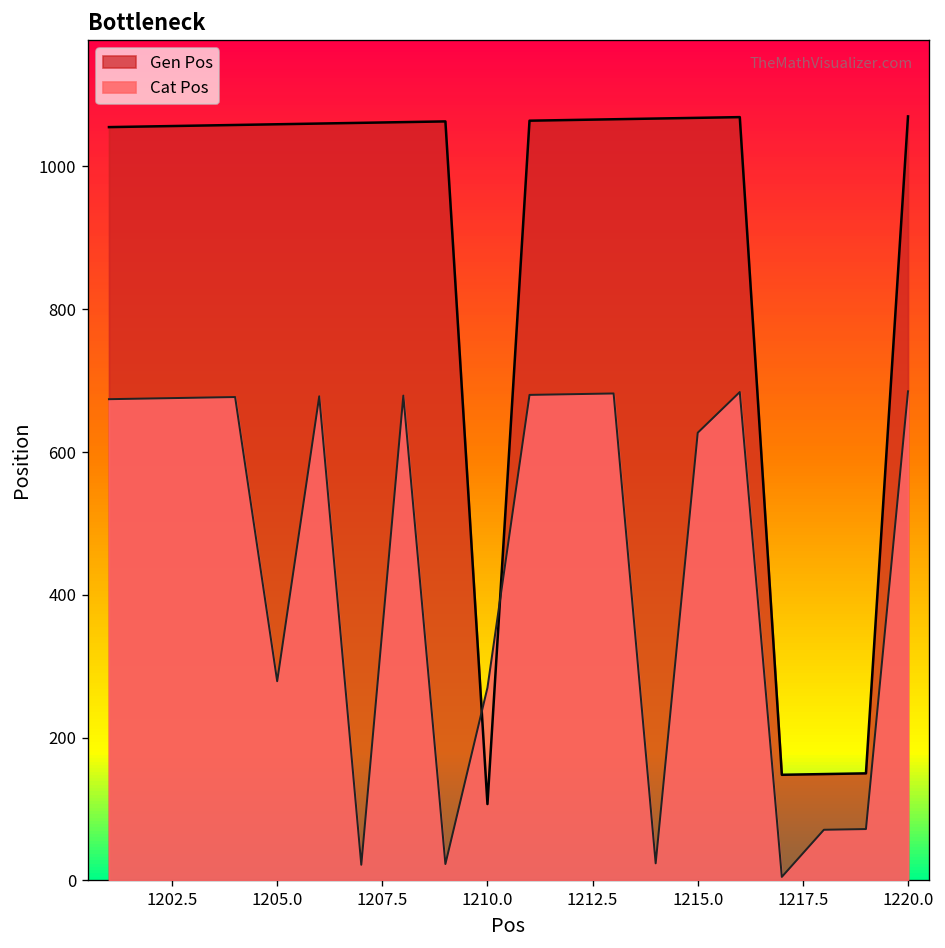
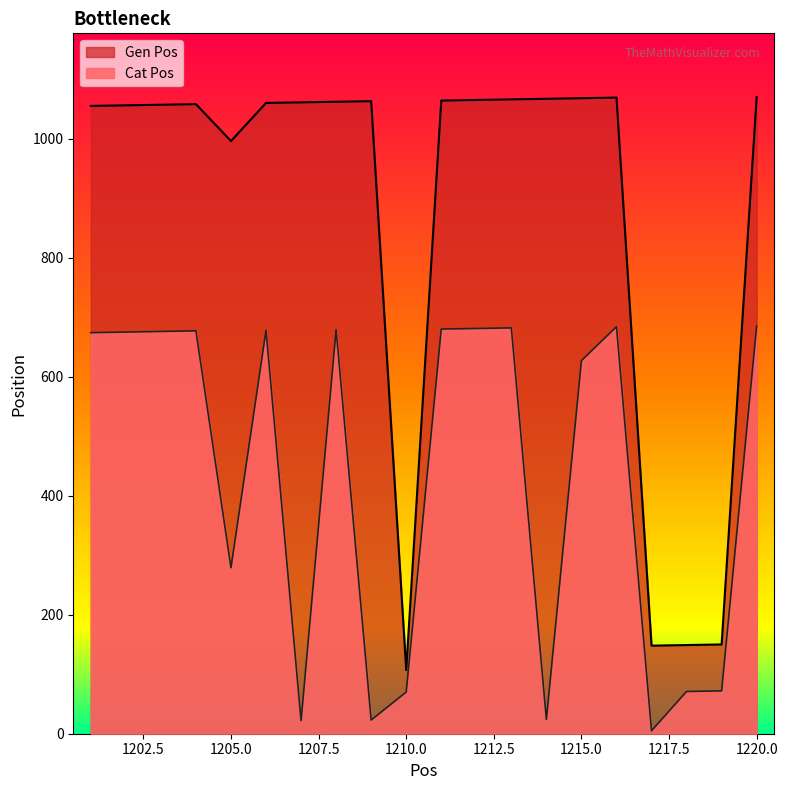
Gen Pos, 1205.0: 1060 -> 1000
Cat Pos, 1210.0: 270 -> 70
